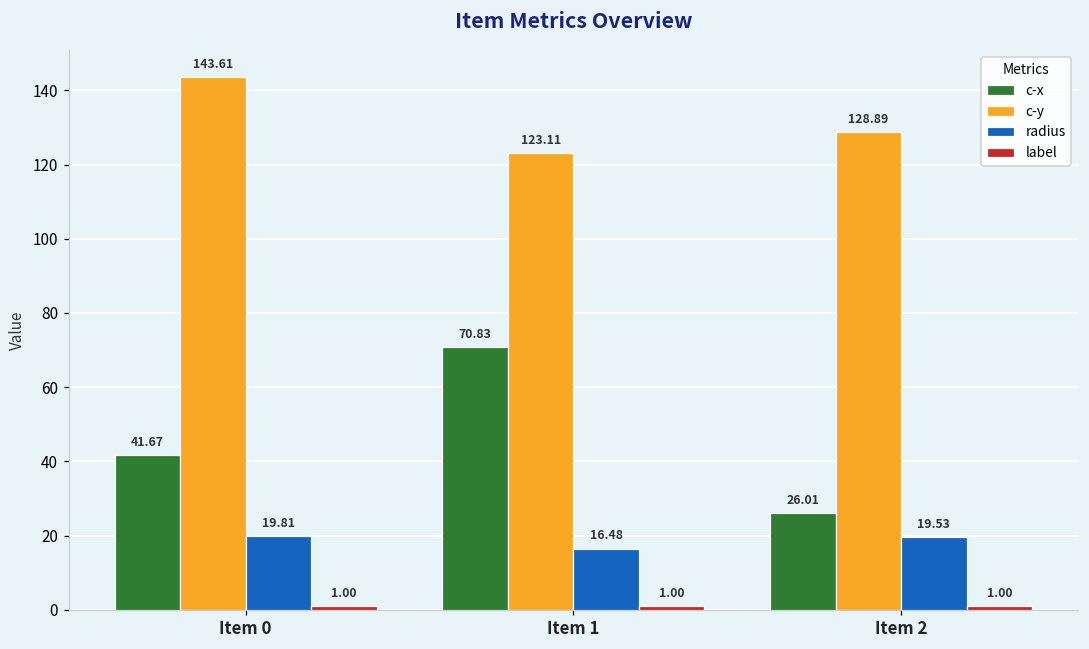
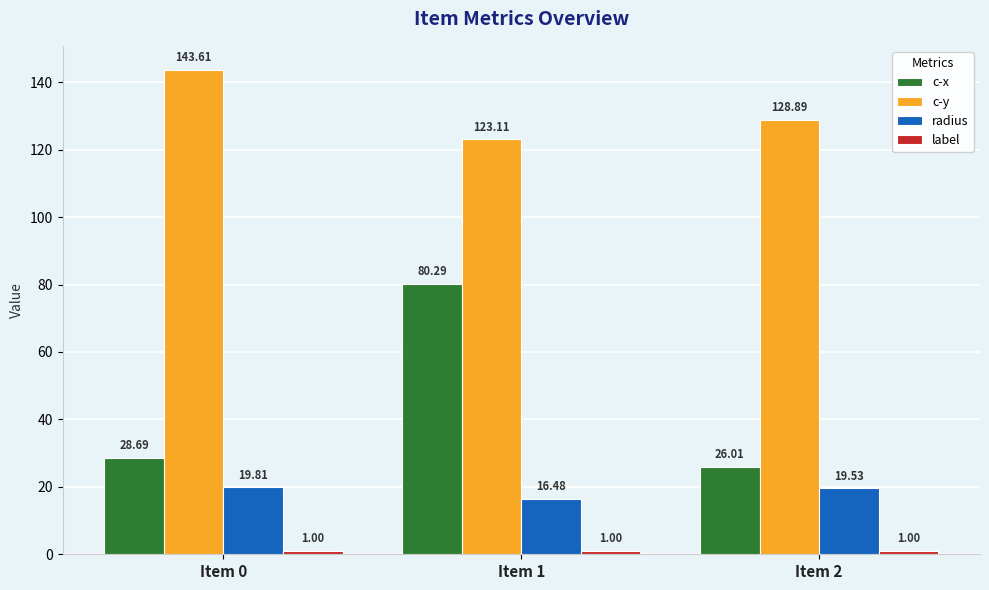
c-x, Item 0: 41.67 -> 28.69
c-x, Item 1: 70.83 -> 80.29
